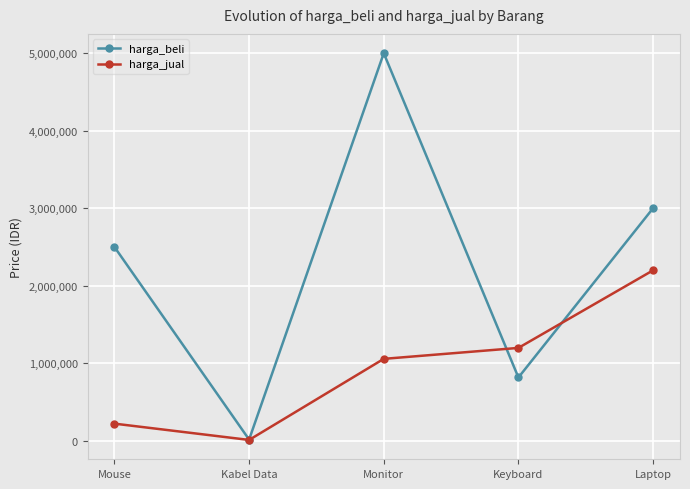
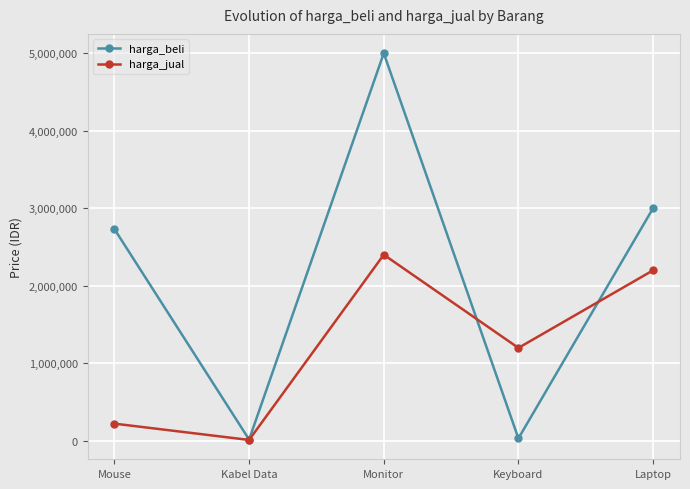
harga_beli, Mouse: 2,500,000 -> 2,700,000
harga_jual, Monitor: 1,100,000 -> 2,400,000
harga_beli, Keyboard: 800,000 -> 0
